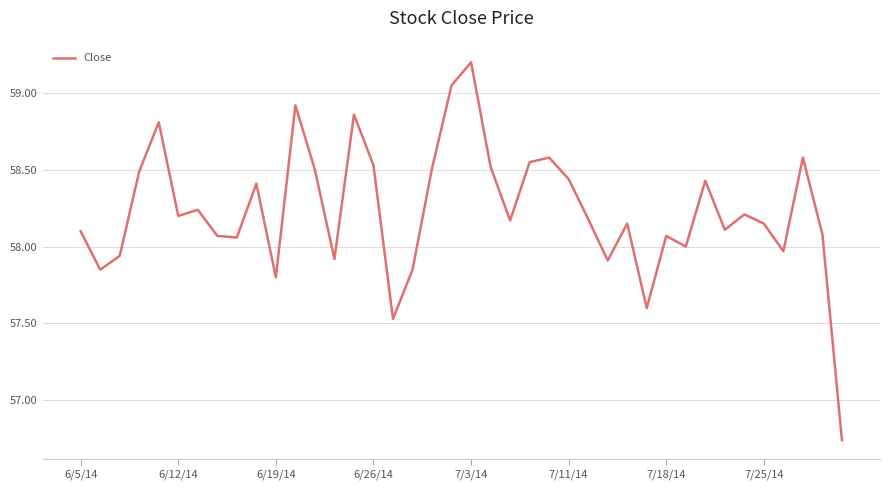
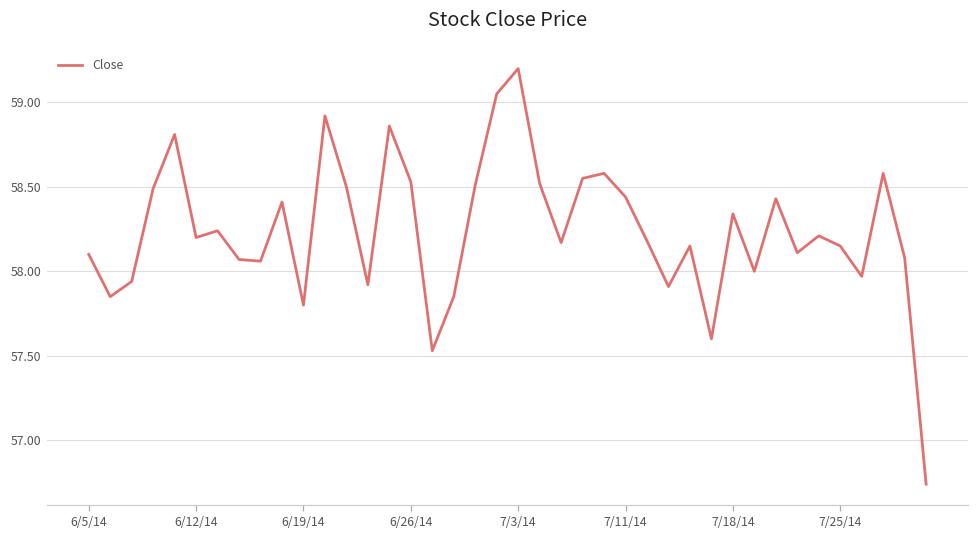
7/18/14: 58.07 -> 58.34
